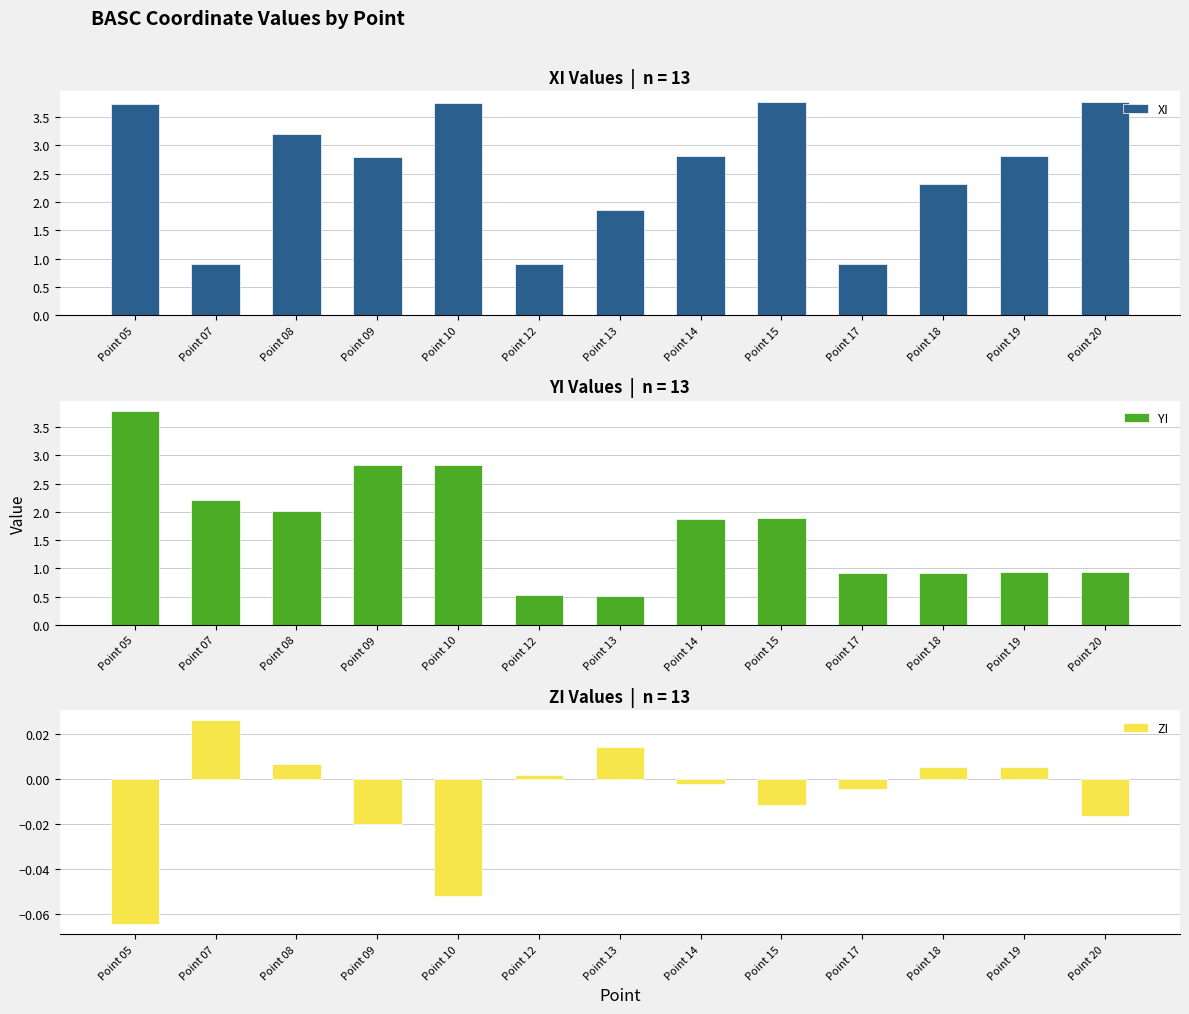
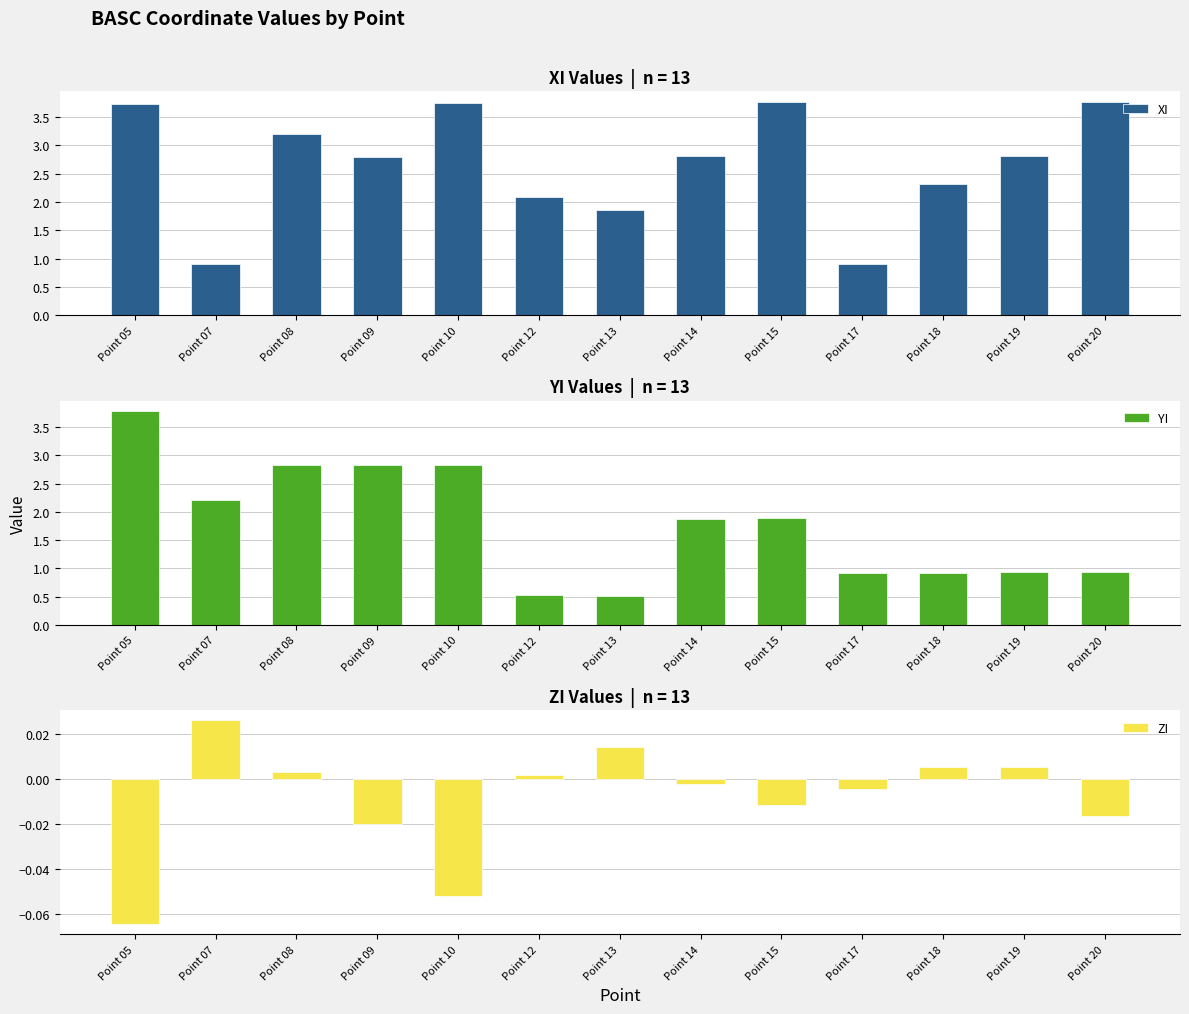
XI Values | n = 13, Point 12: 0.9 -> 2.1
YI Values | n = 13, Point 08: 2.0 -> 2.8
ZI Values | n = 13, Point 08: 0.006 -> 0.003
